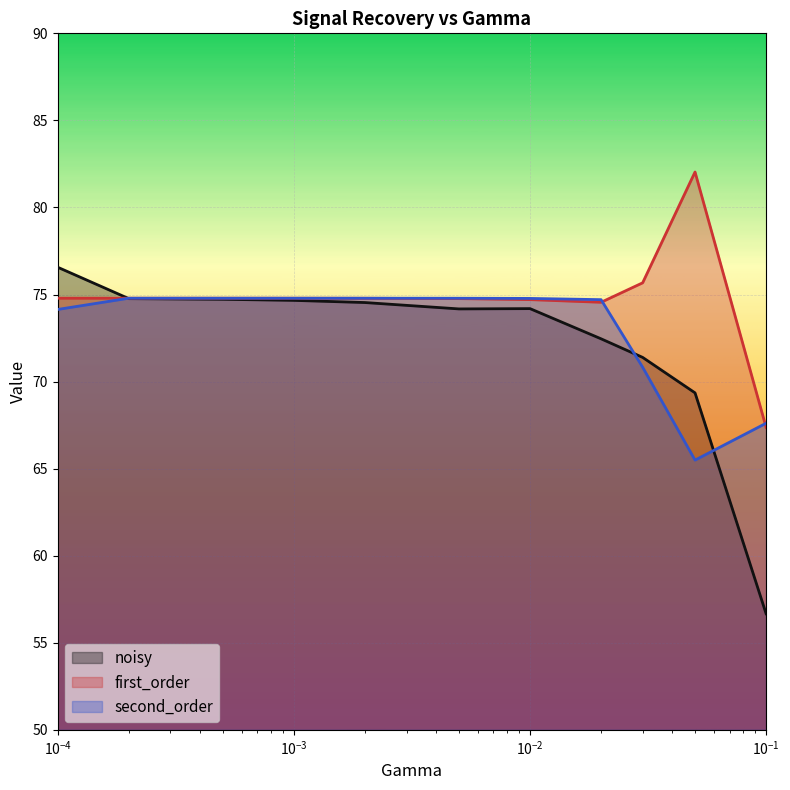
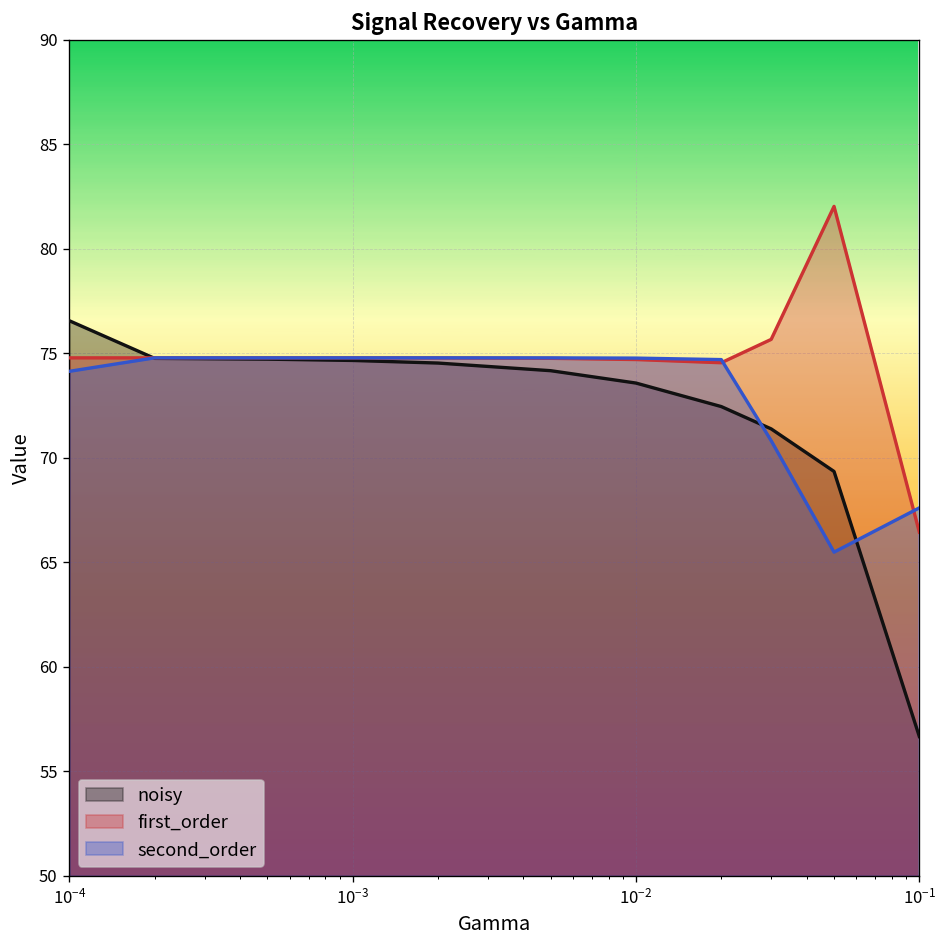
noisy, 10^-2: 74.2 -> 73.6
first_order, 10^-1: 67.4 -> 66.4
